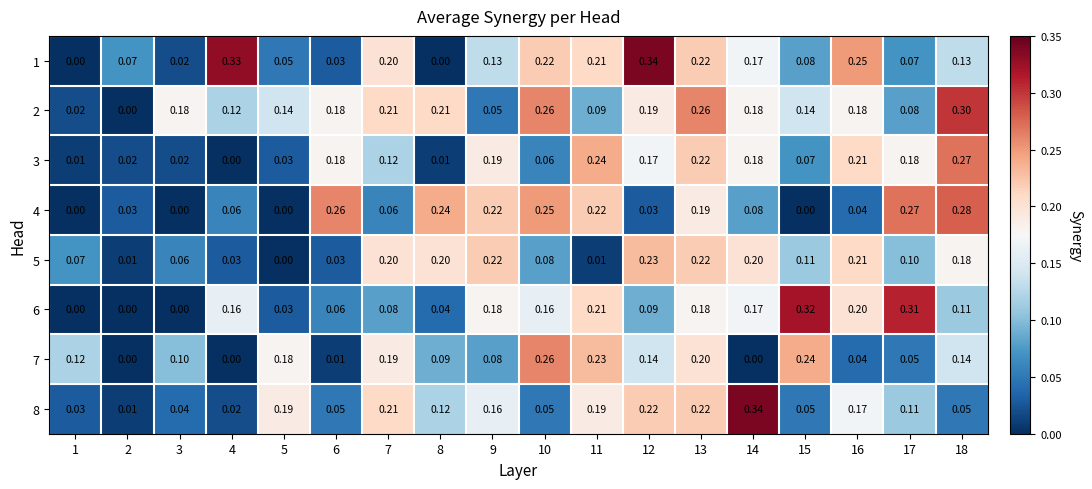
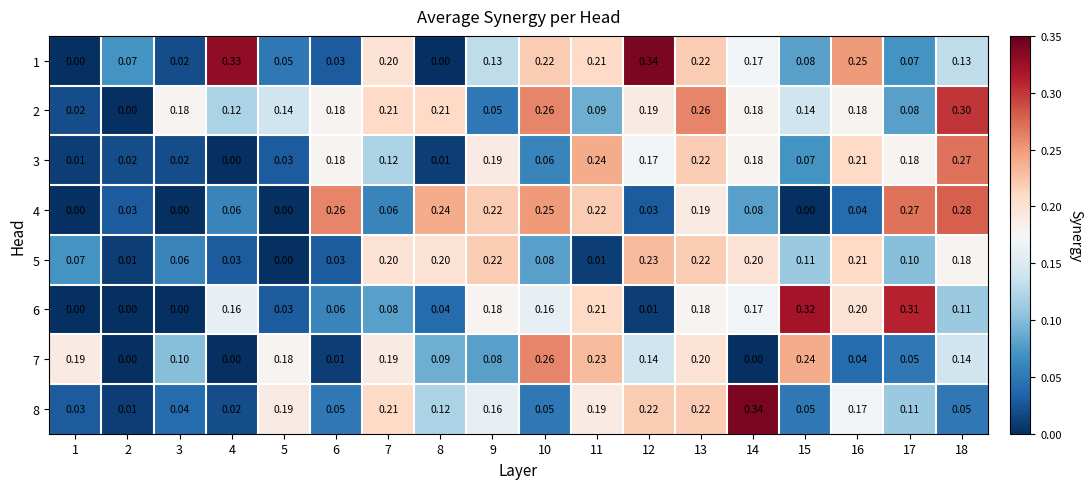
6, 12: 0.09 -> 0.01
7, 1: 0.12 -> 0.19
